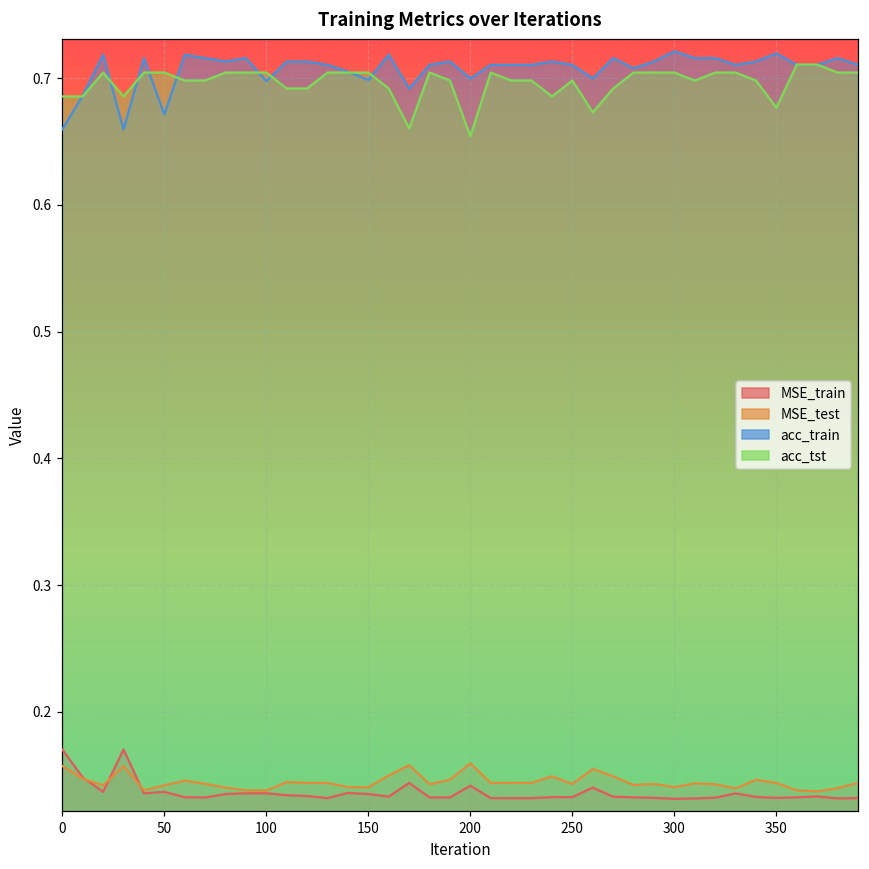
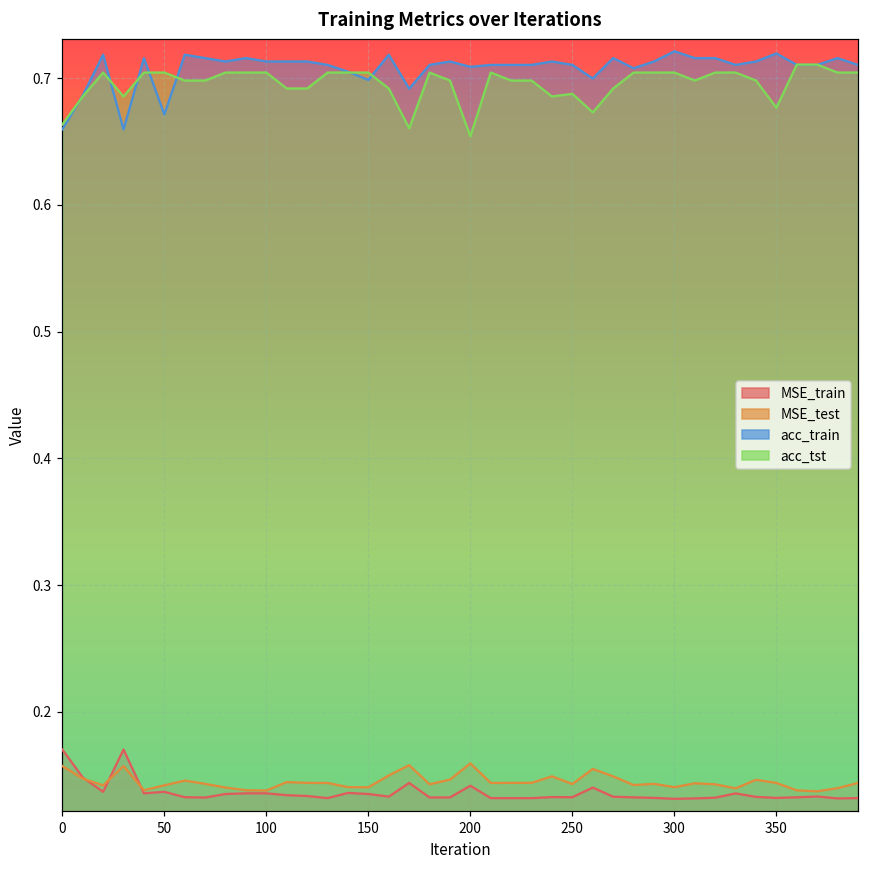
acc_tst, 0: 0.686 -> 0.663
acc_train, 100: 0.698 -> 0.713
acc_train, 200: 0.700 -> 0.709
acc_tst, 250: 0.698 -> 0.688
